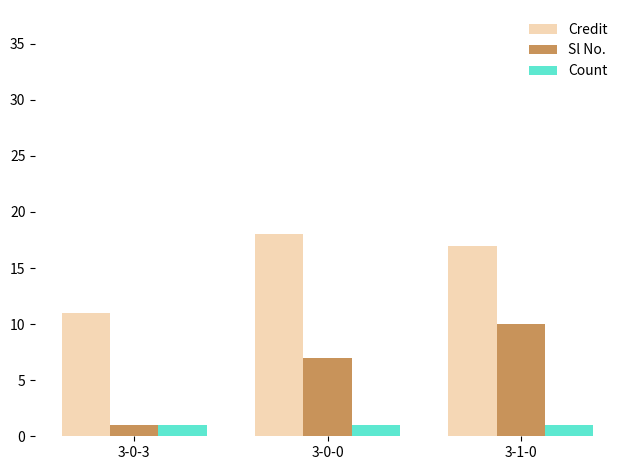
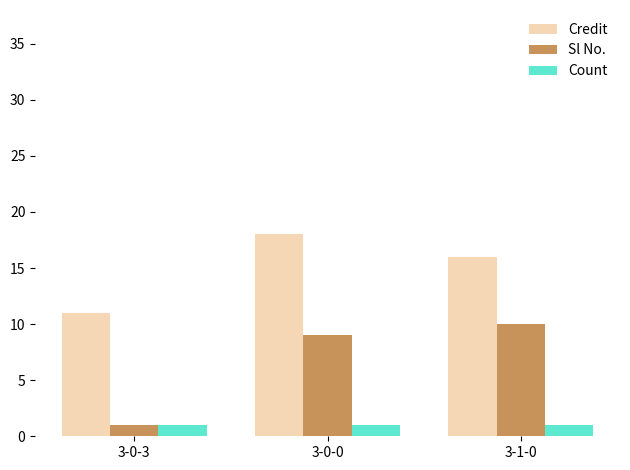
Sl No., 3-0-0: 7 -> 9
Credit, 3-1-0: 17 -> 16
